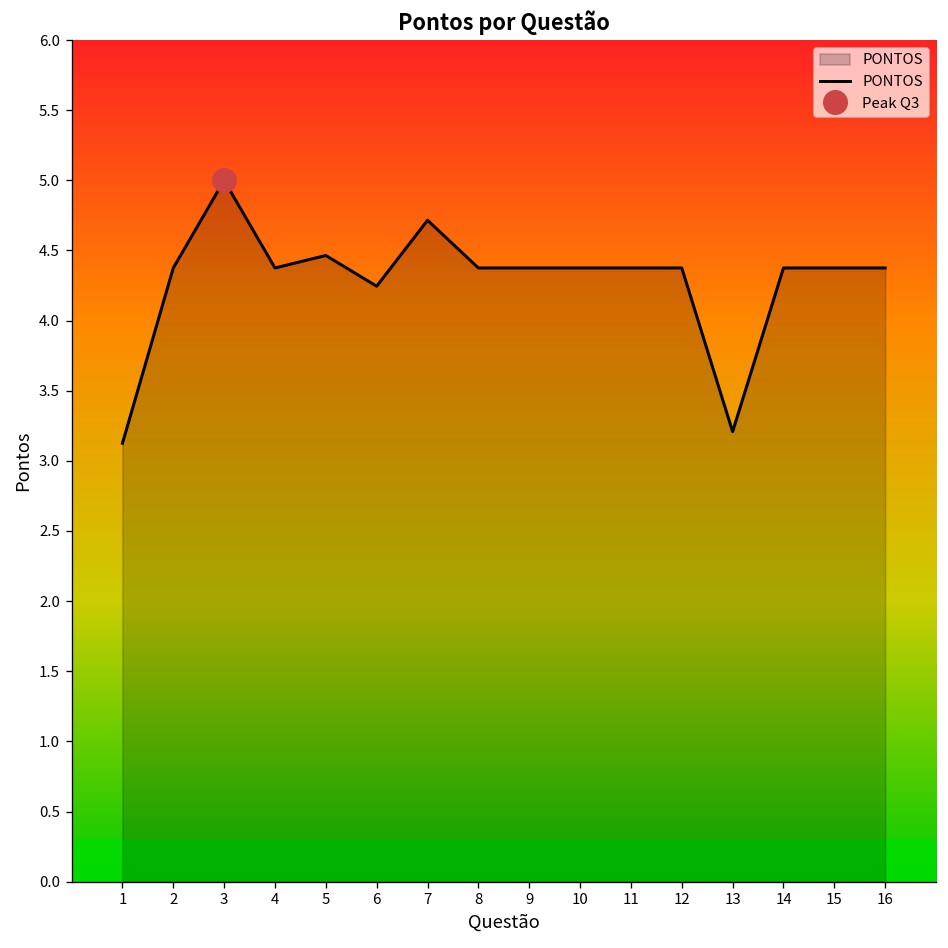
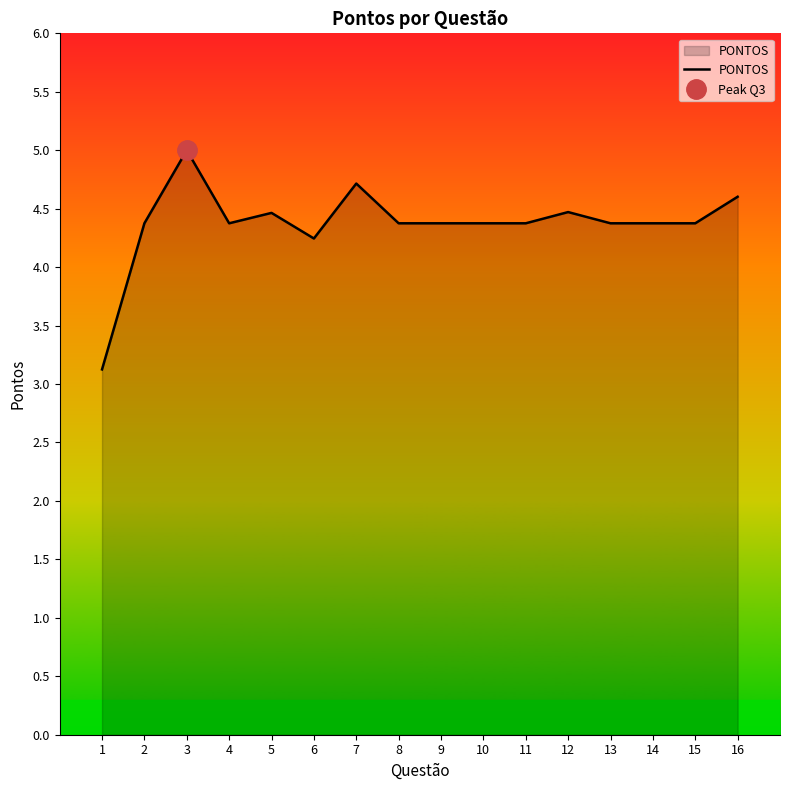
PONTOS, 12: 4.38 -> 4.47
PONTOS, 13: 3.21 -> 4.38
PONTOS, 16: 4.38 -> 4.60
